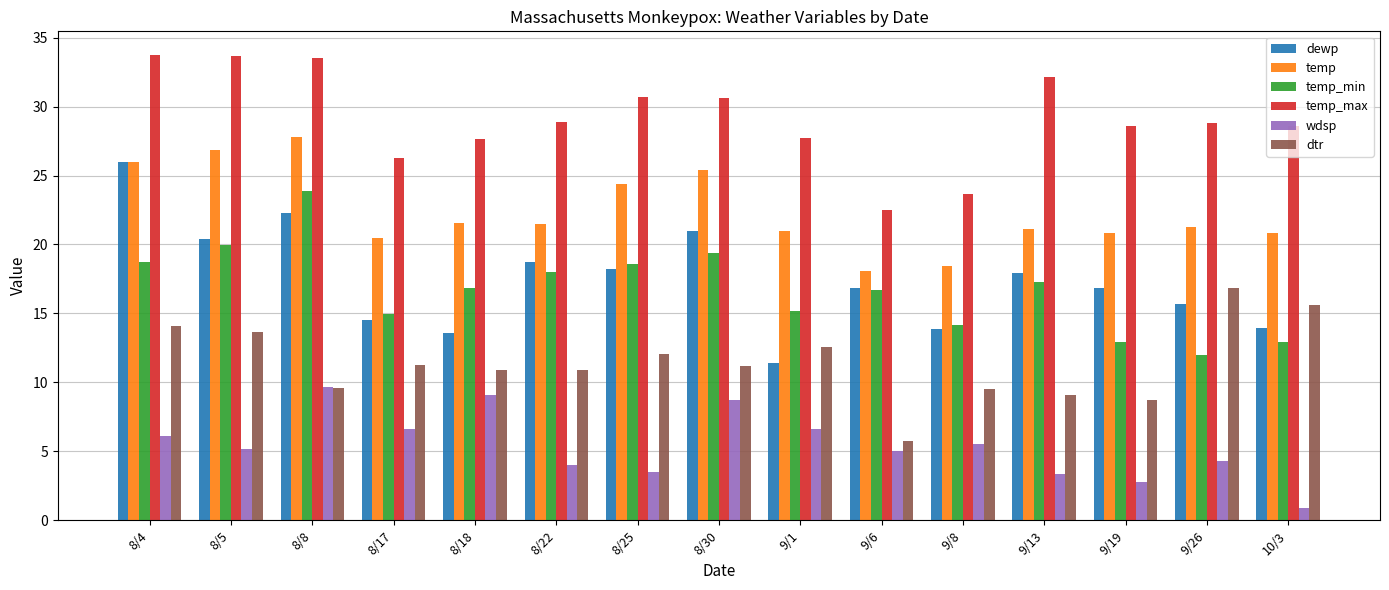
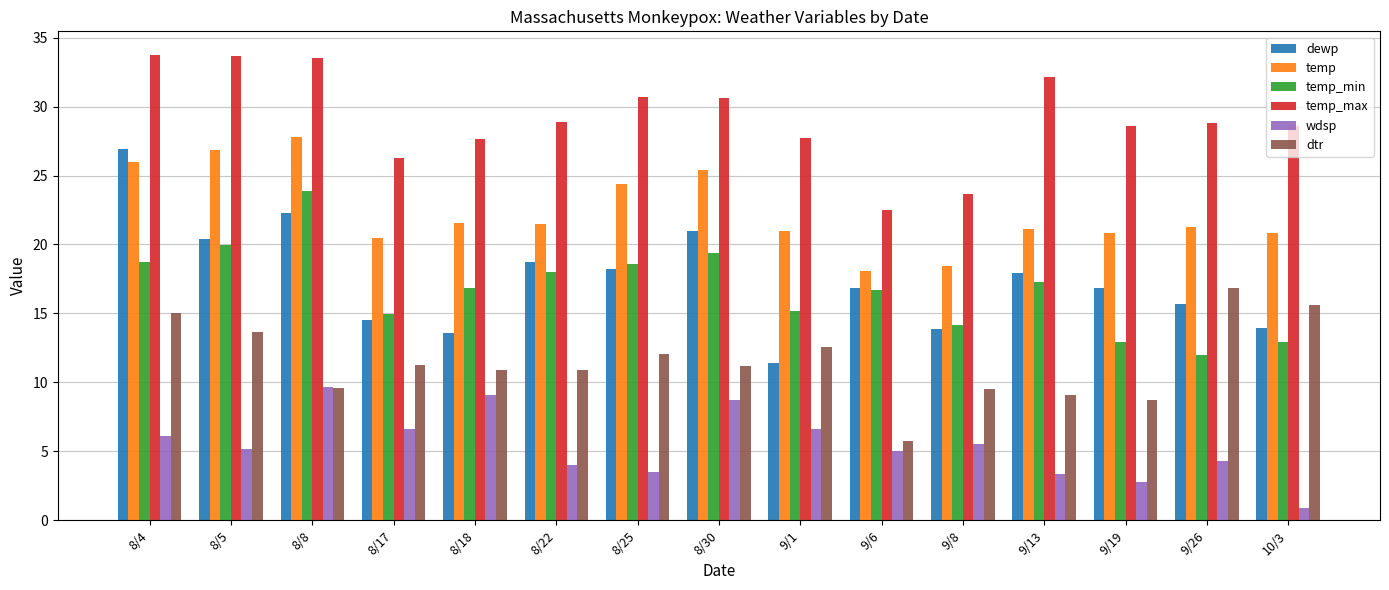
dewp, 8/4: 26.0 -> 26.9
dtr, 8/4: 14.1 -> 15.0
